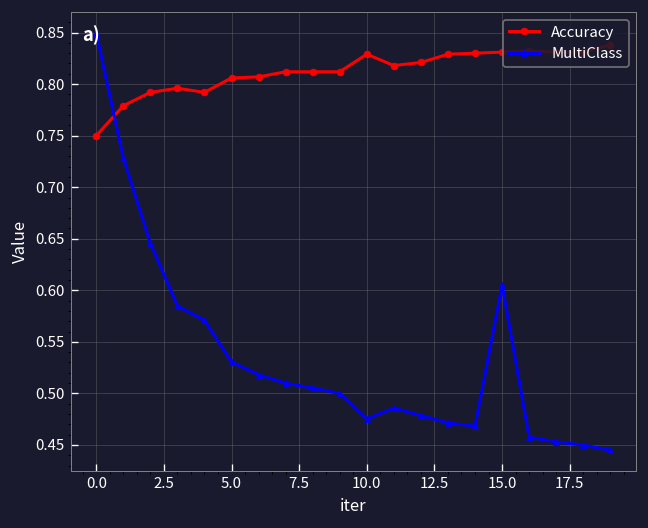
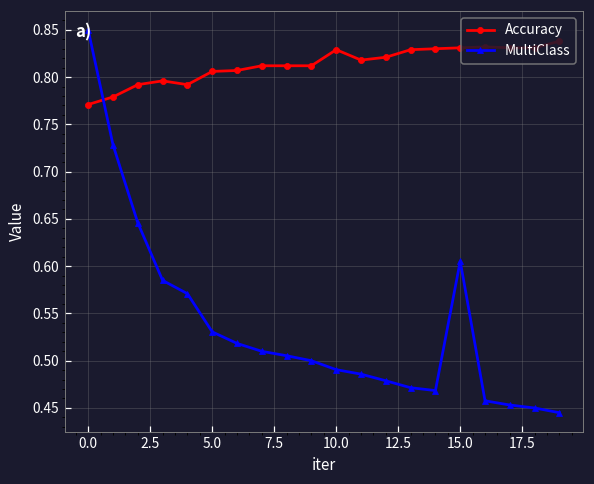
Accuracy, 0.0: 0.75 -> 0.77
MultiClass, 10.0: 0.48 -> 0.49
